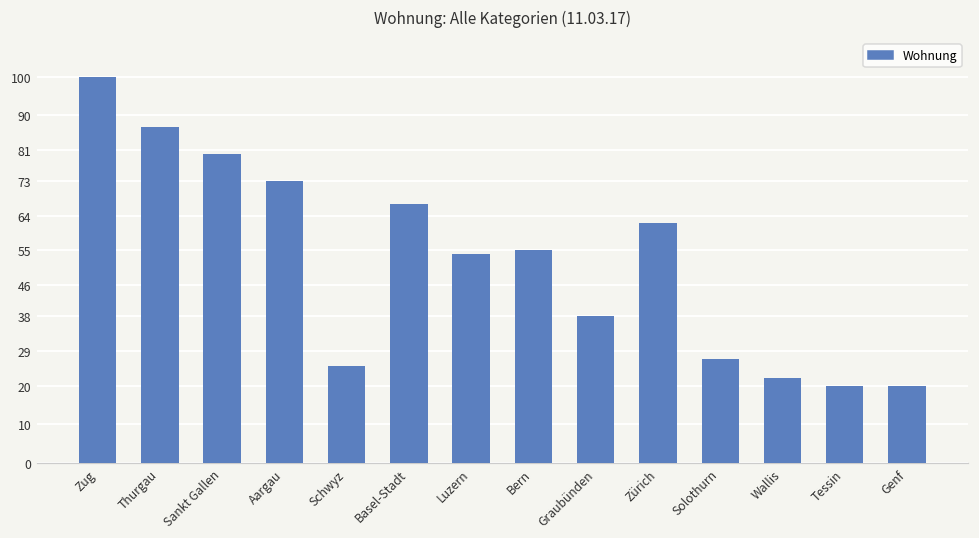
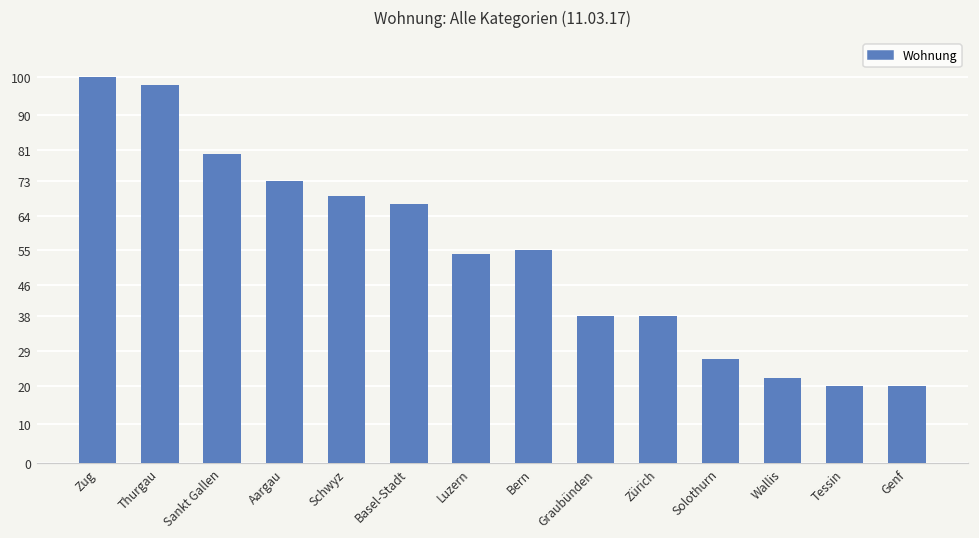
Thurgau: 87 -> 98
Schwyz: 25 -> 69
Zürich: 62 -> 38
